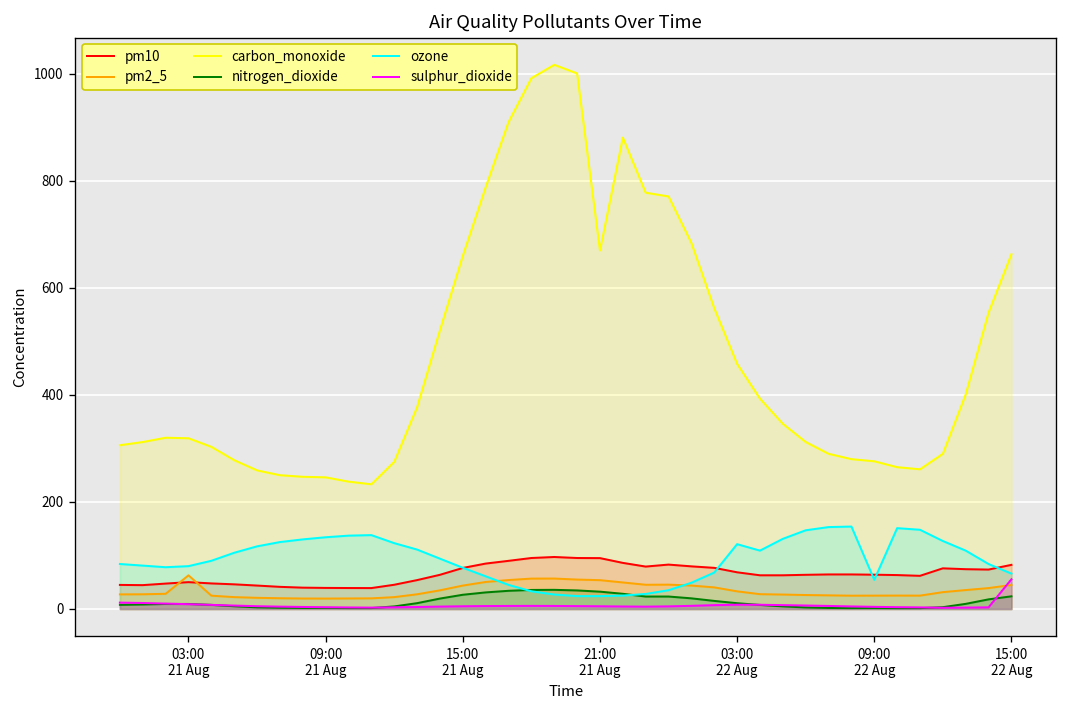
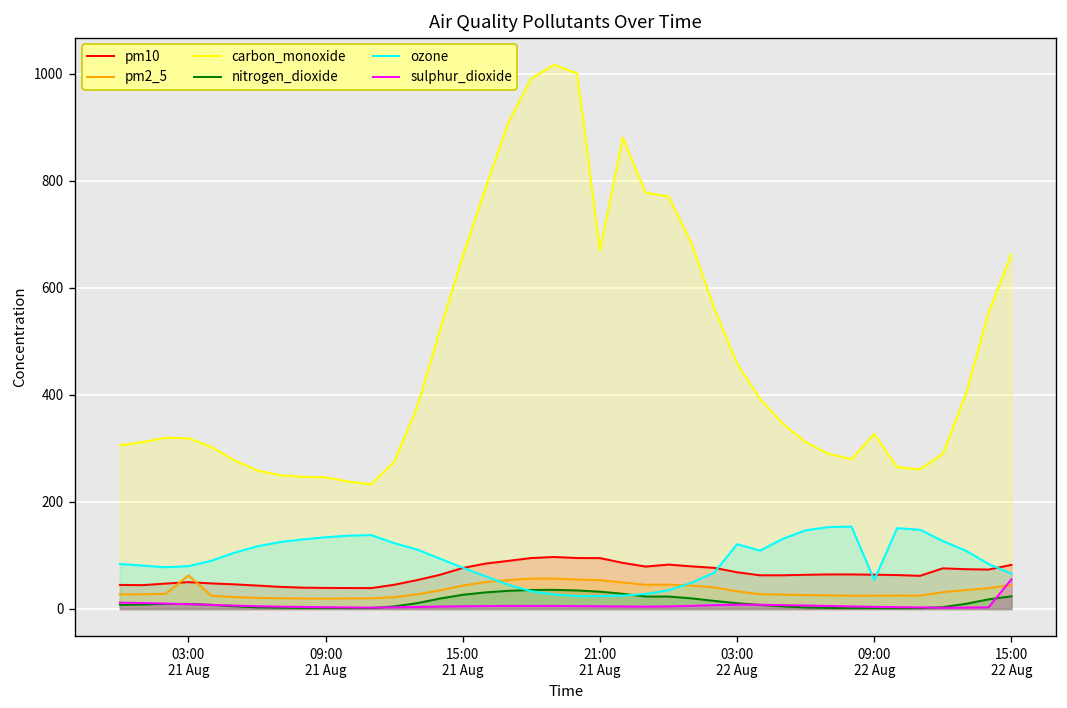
carbon_monoxide, 09:00 22 Aug: 280 -> 330
